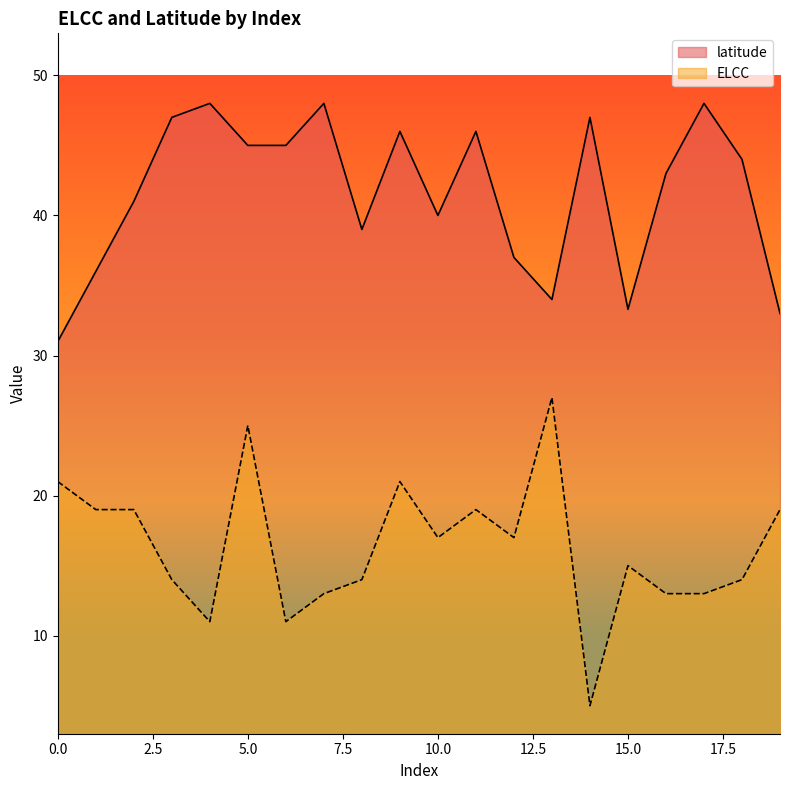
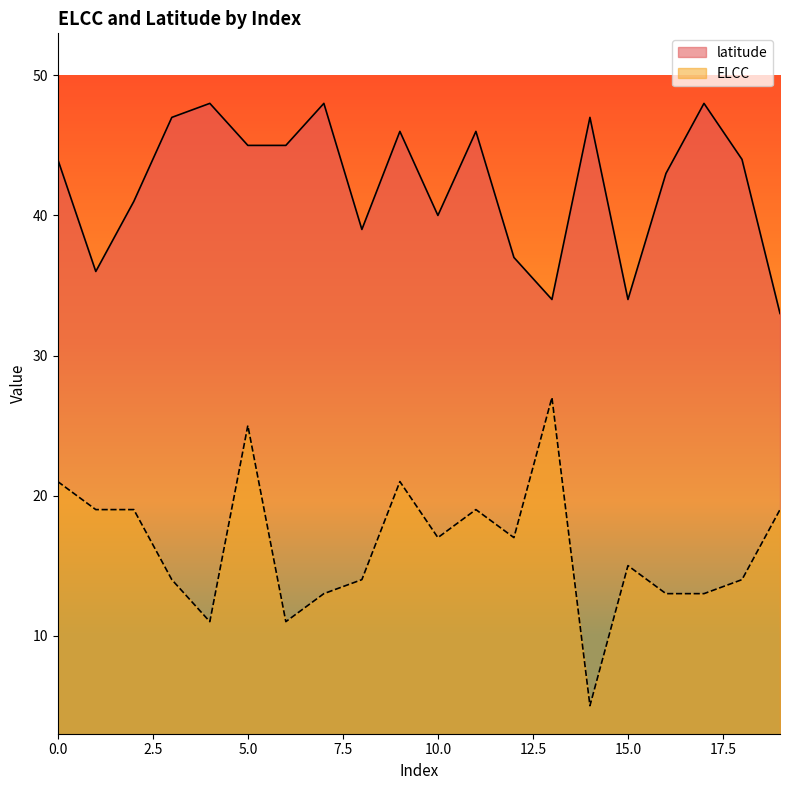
latitude, 0.0: 31 -> 44
latitude, 15.0: 33.3 -> 34.0
